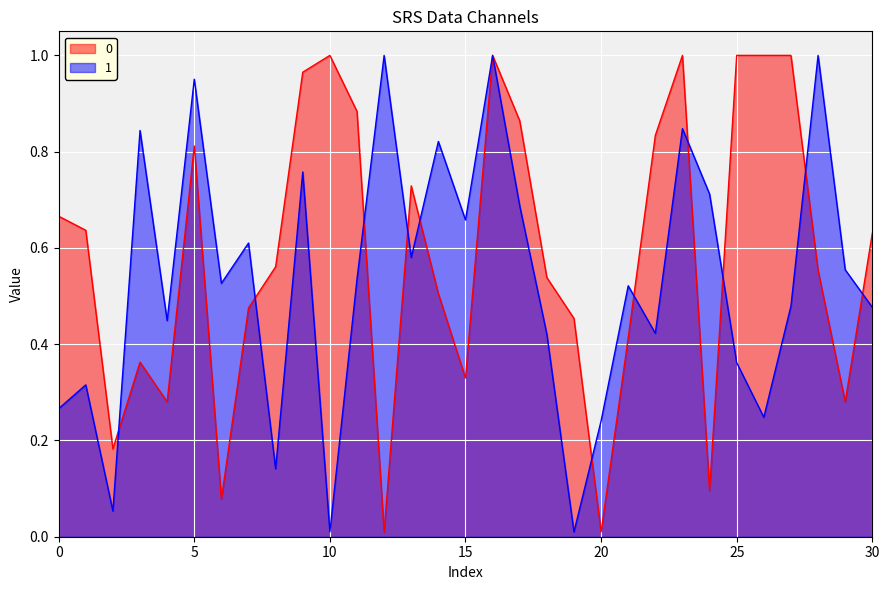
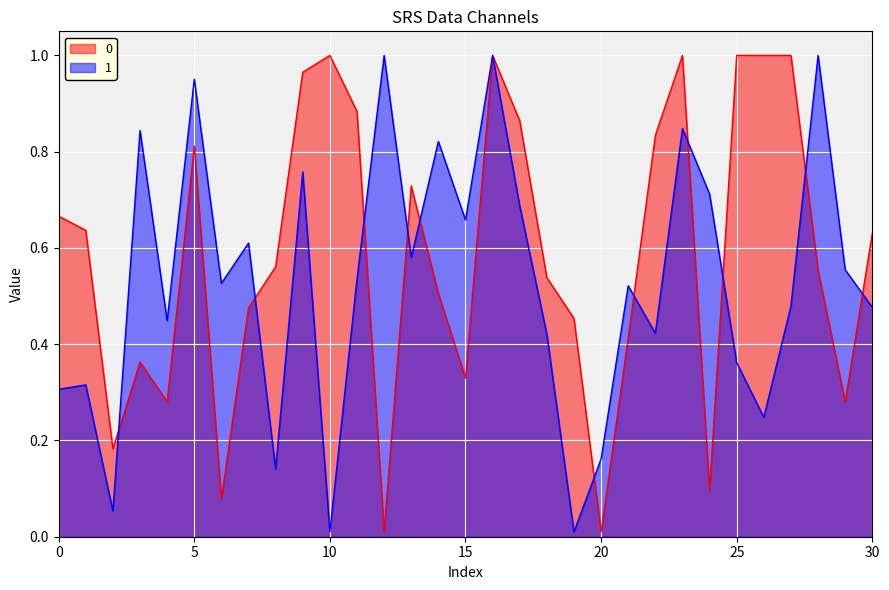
1, 0: 0.27 -> 0.31
1, 20: 0.24 -> 0.16
